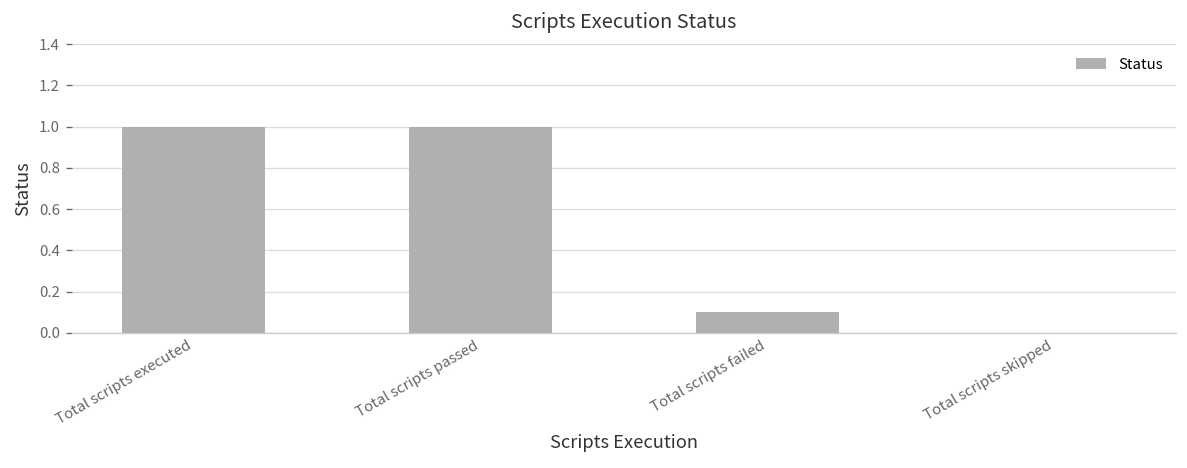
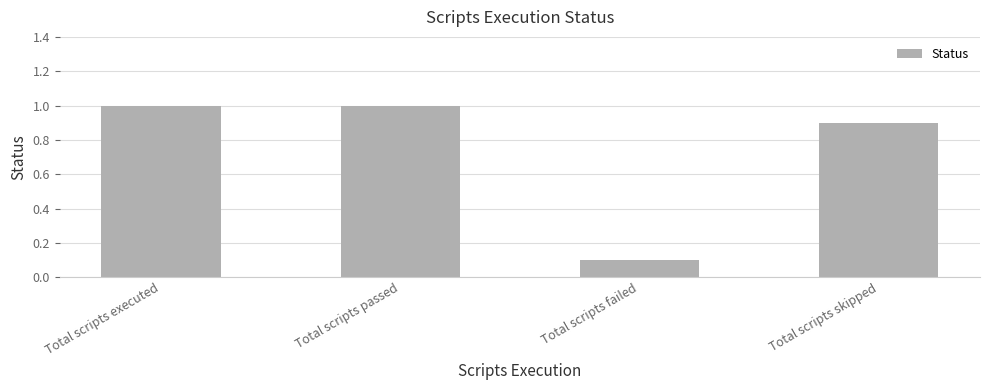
Total scripts skipped: 0.0 -> 0.9
